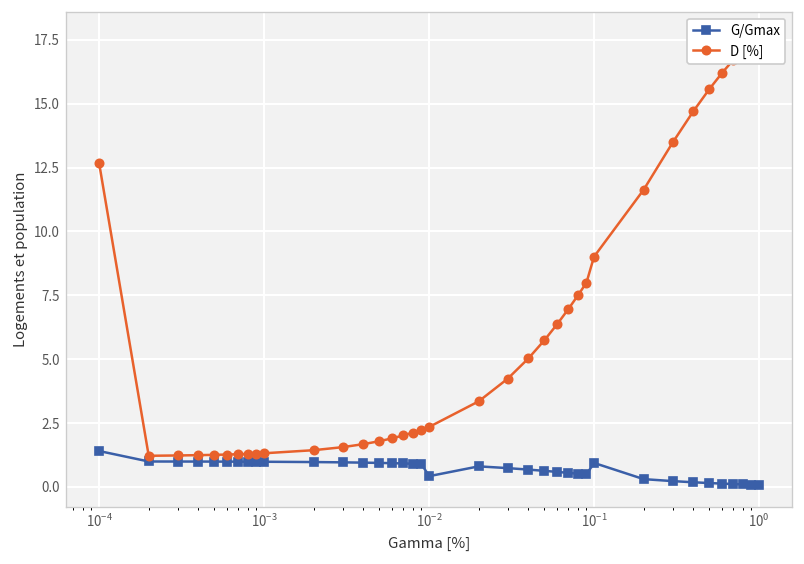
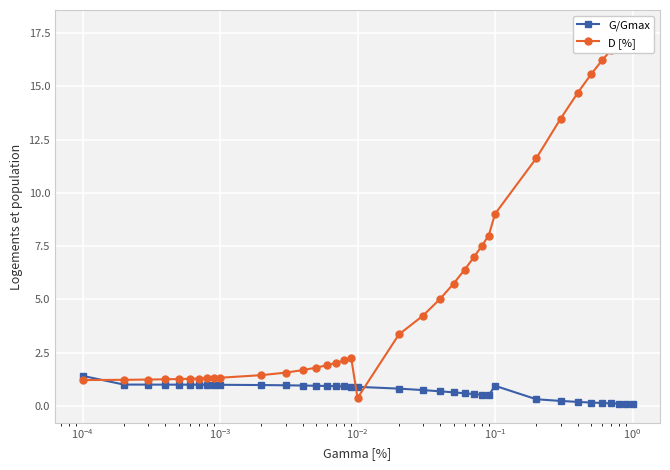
D [%], 10^-4: 12.7 -> 1.2
G/Gmax, 10^-2: 0.4 -> 0.9
D [%], 10^-2: 2.3 -> 0.4
